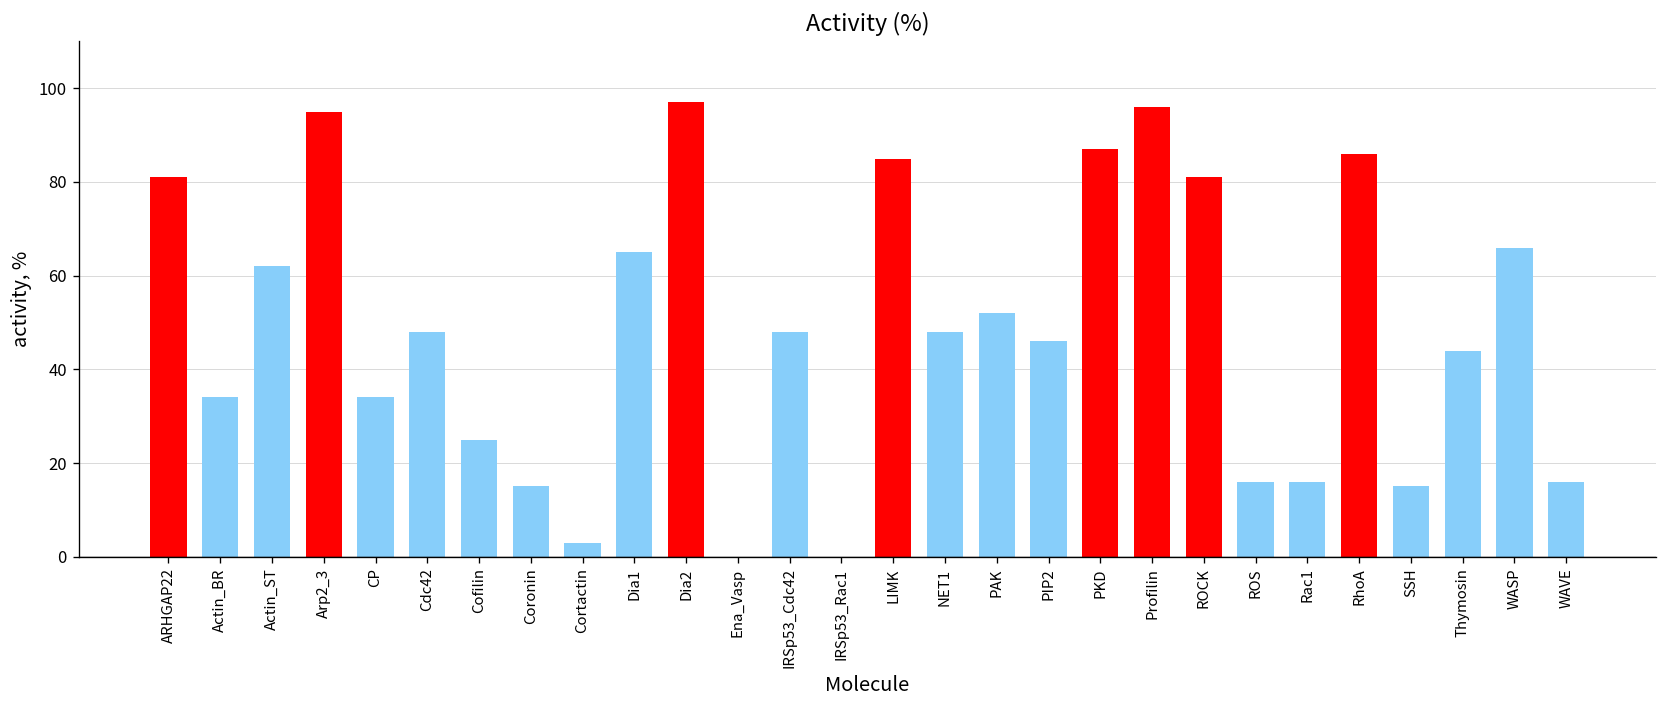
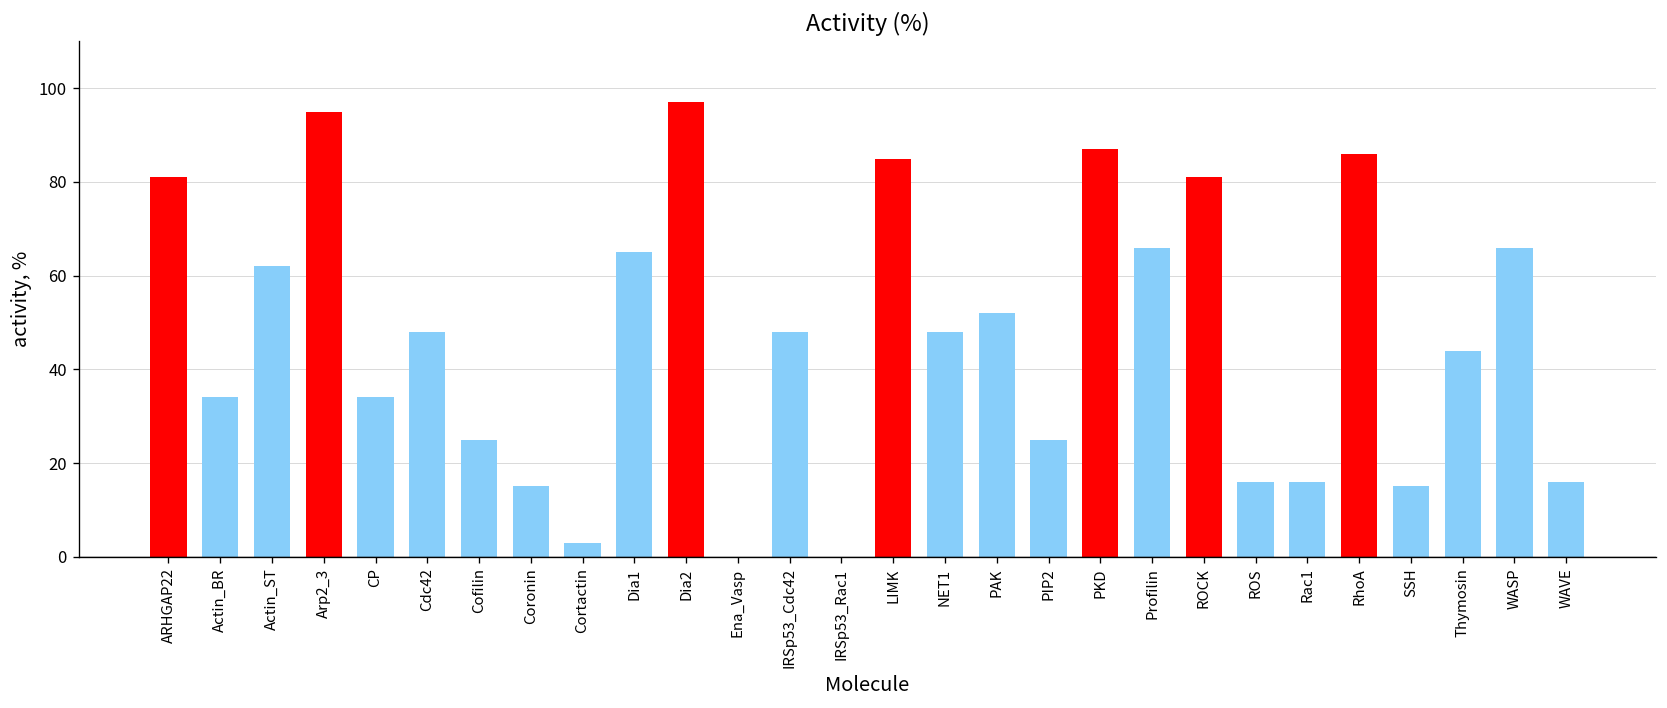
PIP2: 46 -> 25
Profilin: 96 -> 66
